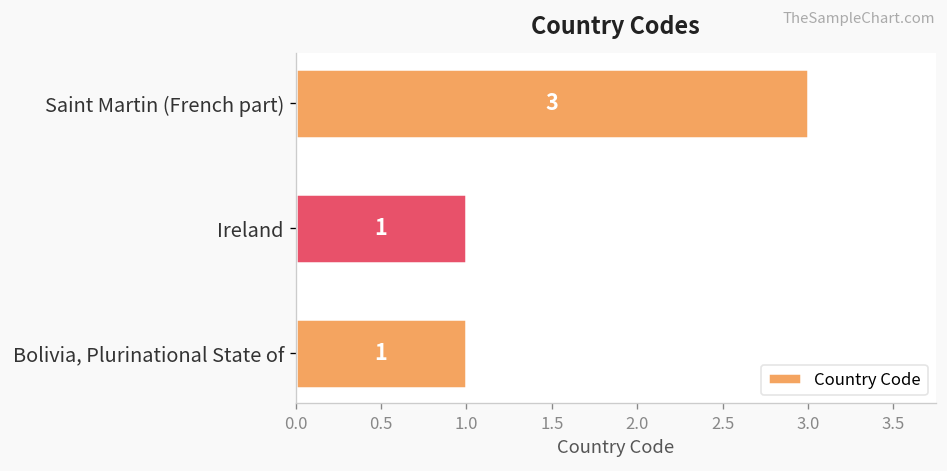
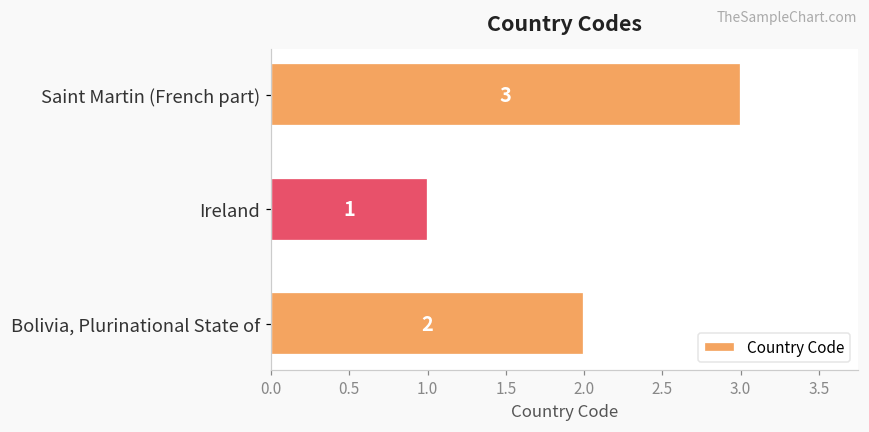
Bolivia, Plurinational State of: 1 -> 2
